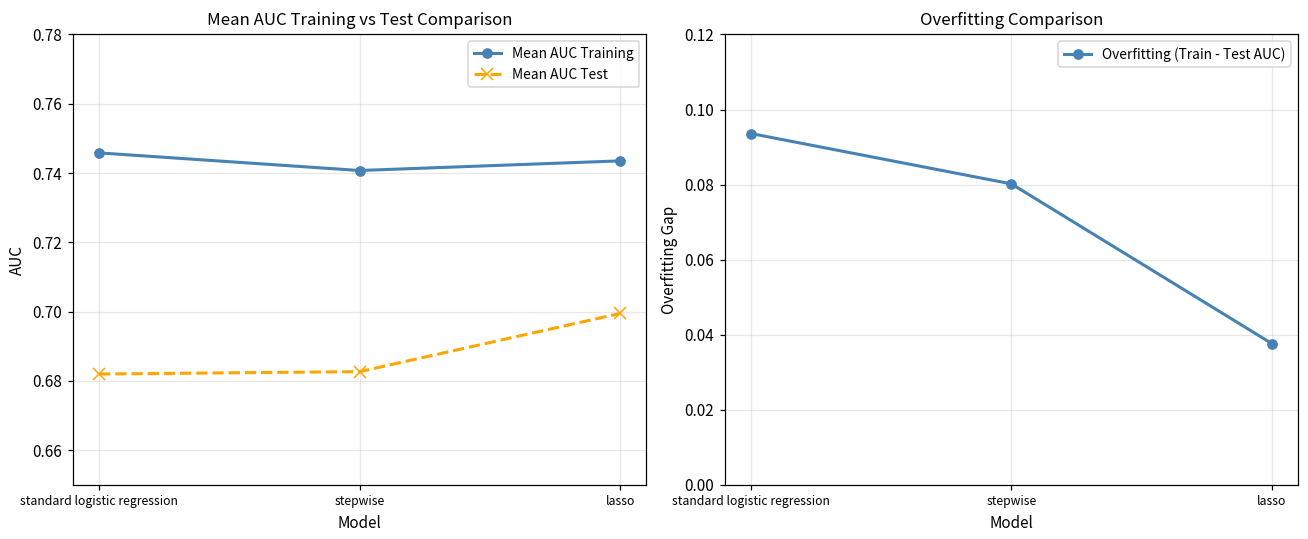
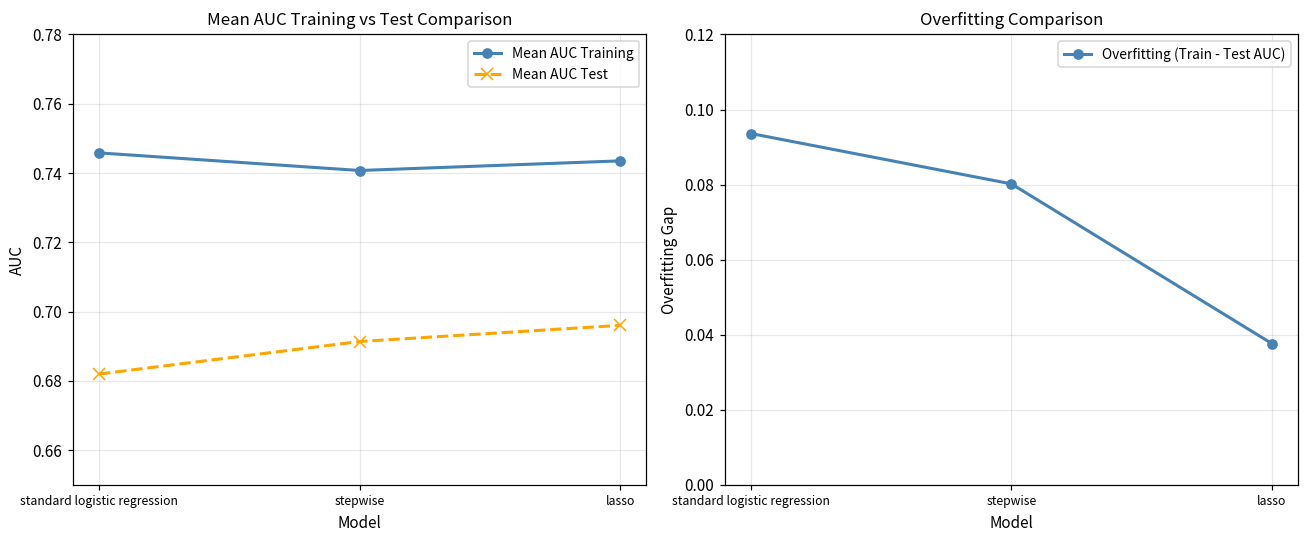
Mean AUC Training vs Test Comparison, Mean AUC Test, stepwise: 0.683 -> 0.691
Mean AUC Training vs Test Comparison, Mean AUC Test, lasso: 0.699 -> 0.696
